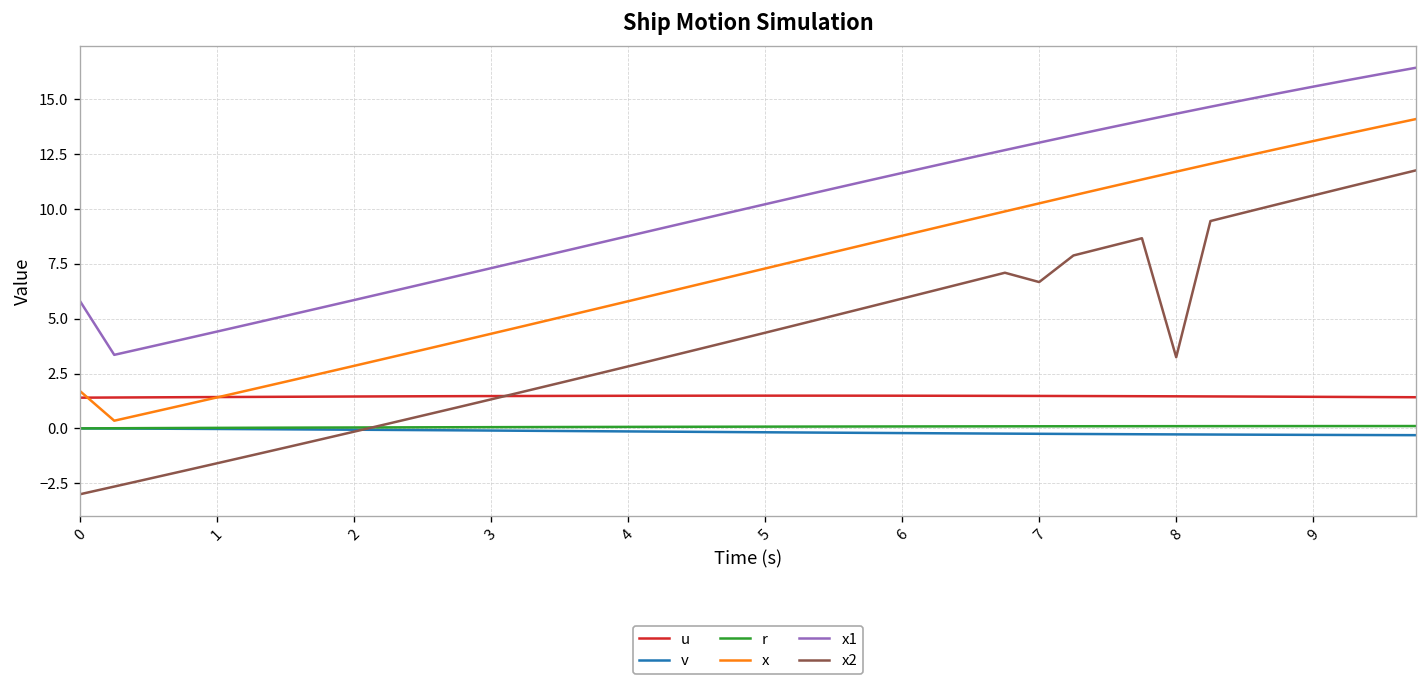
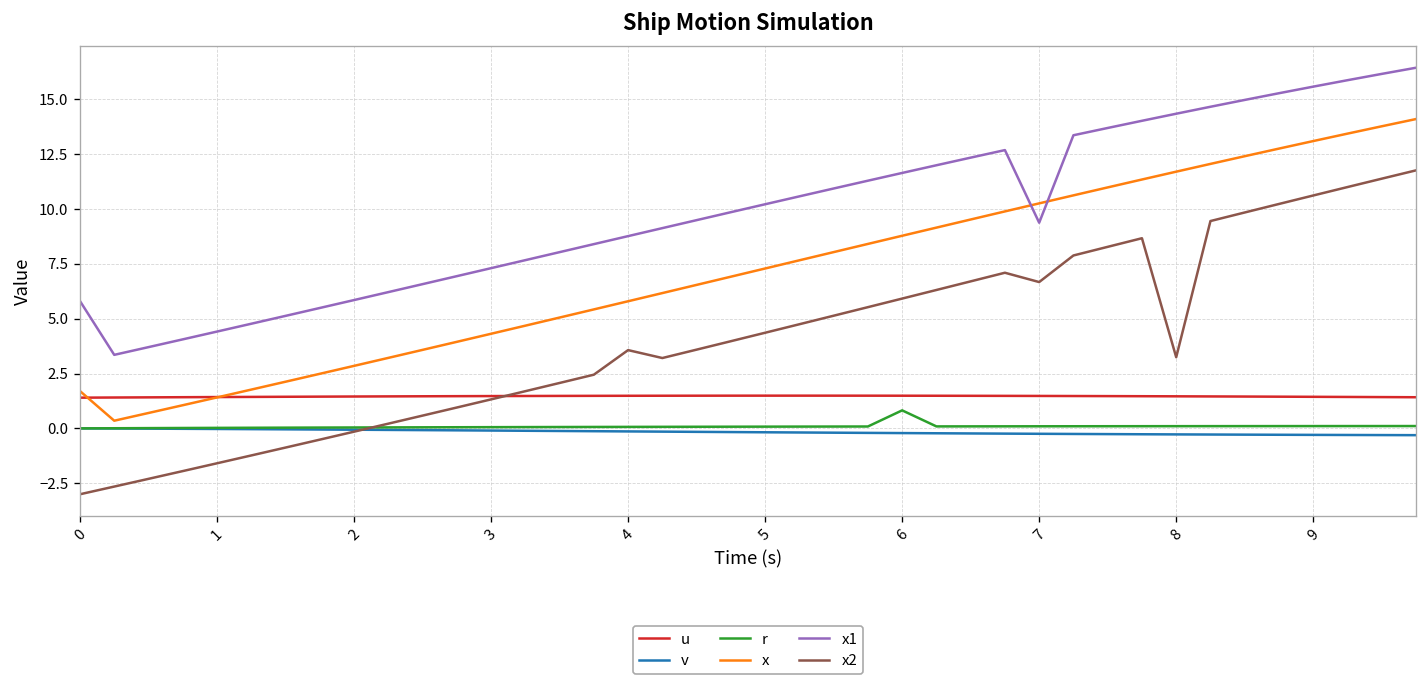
x2, 4: 2.8 -> 3.6
r, 6: 0.1 -> 0.8
x1, 7: 13.0 -> 9.4
